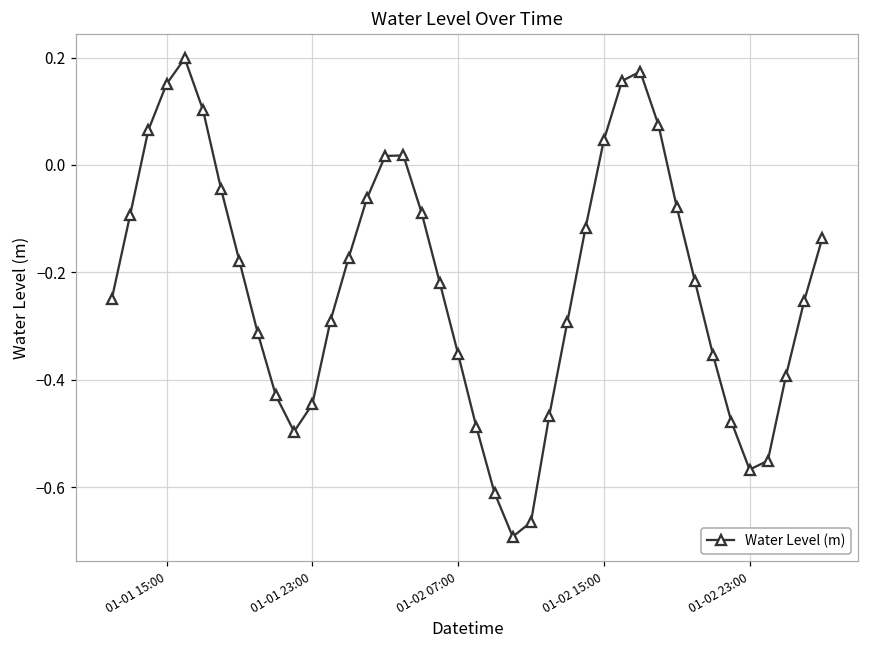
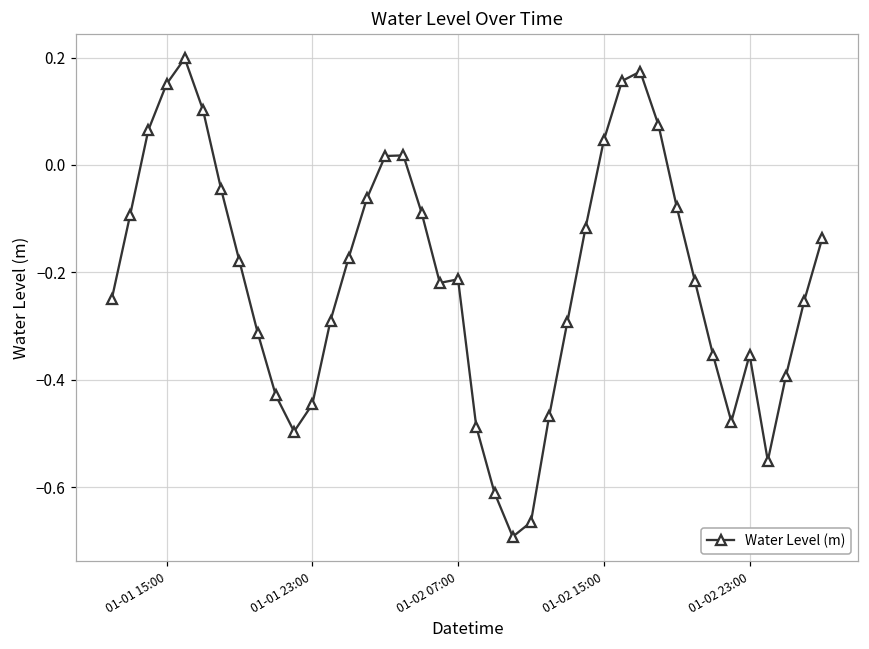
01-02 07:00: -0.35 -> -0.21
01-02 23:00: -0.57 -> -0.35
